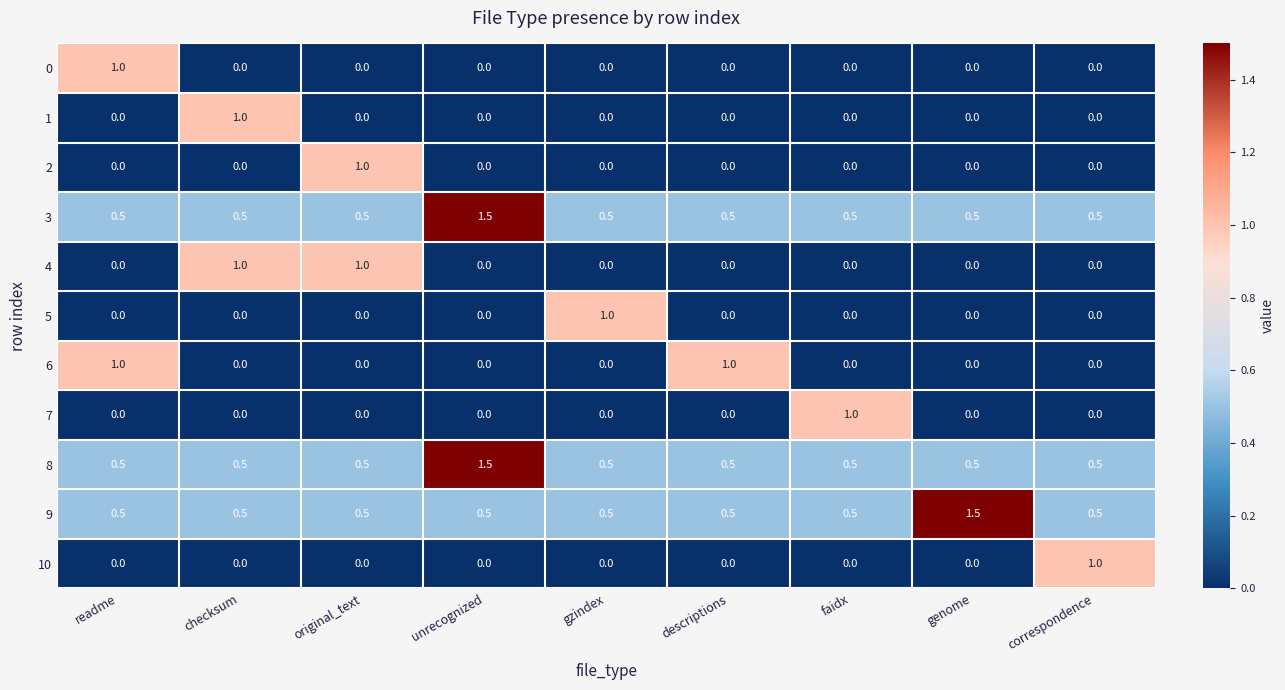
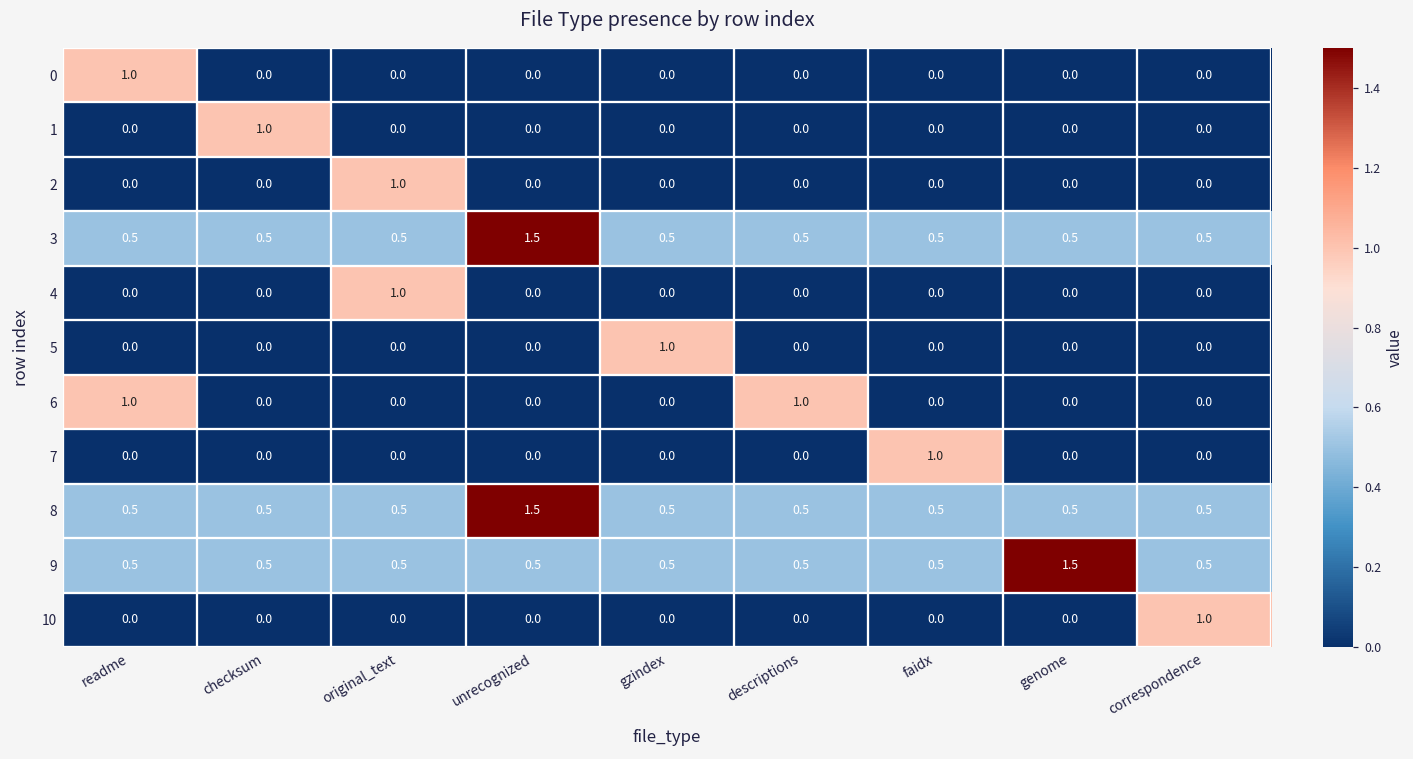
4, checksum: 1.0 -> 0.0
